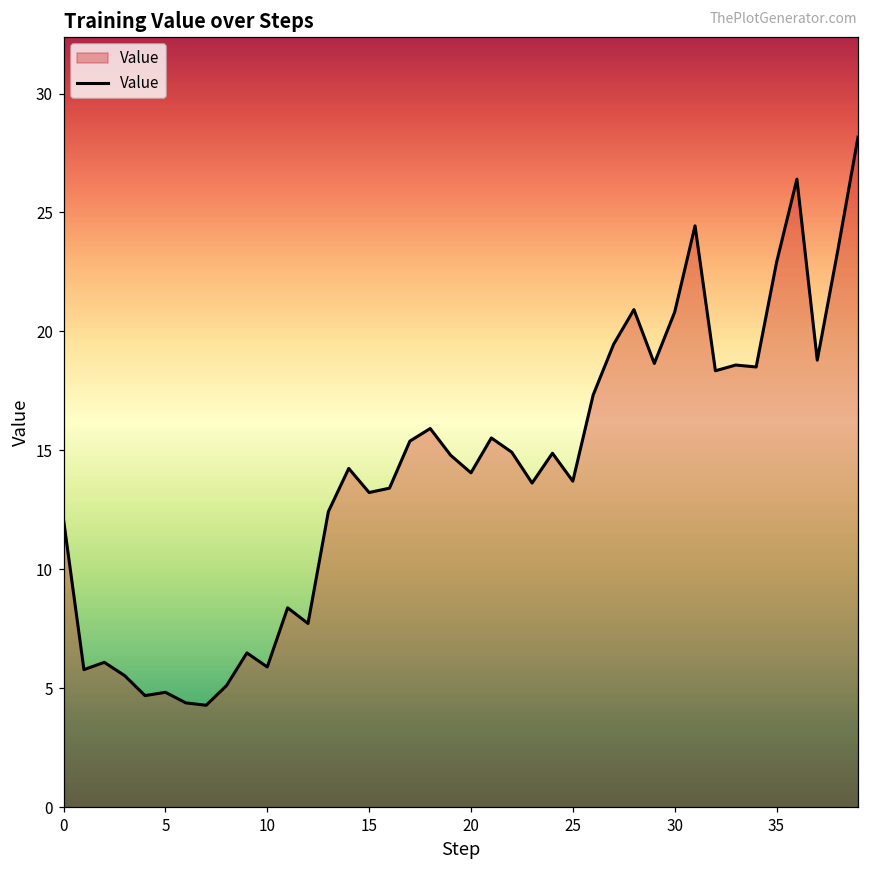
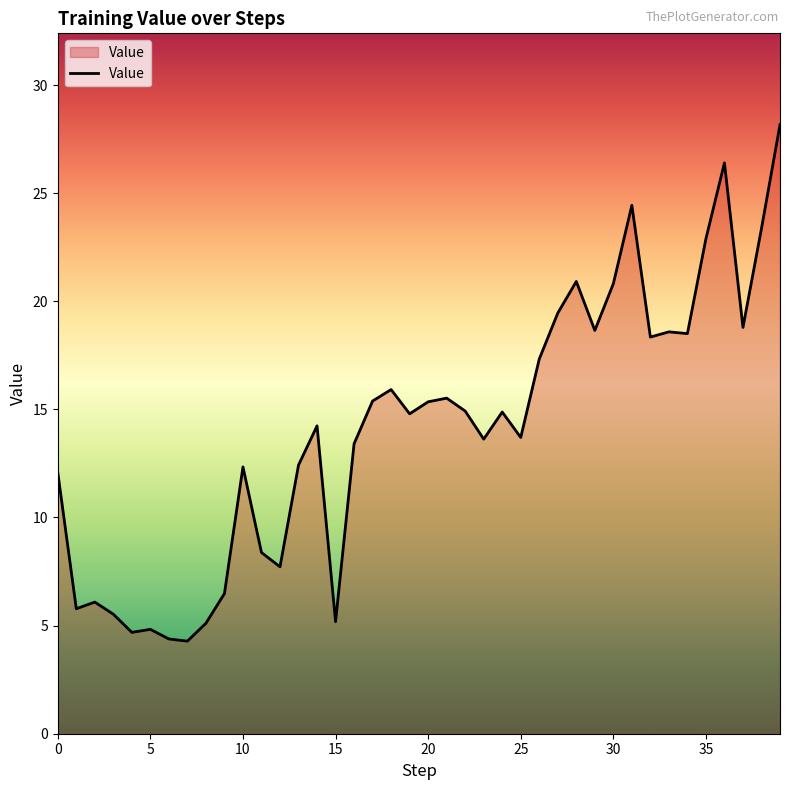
10: 5.9 -> 12.3
15: 13.2 -> 5.2
20: 14.1 -> 15.3
